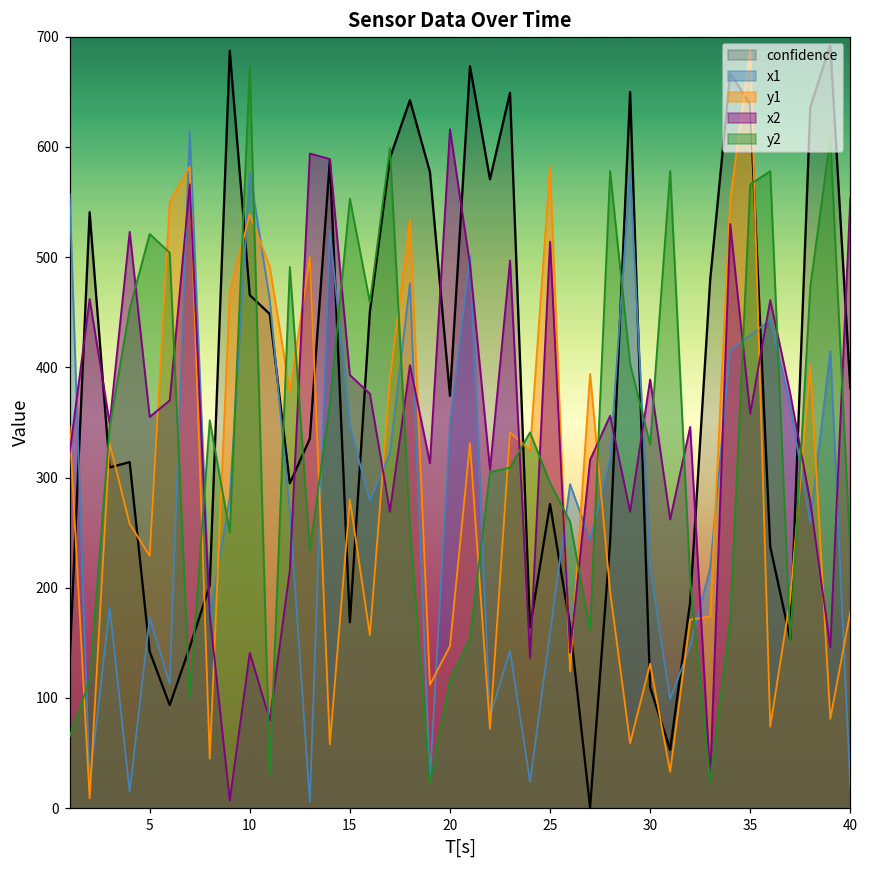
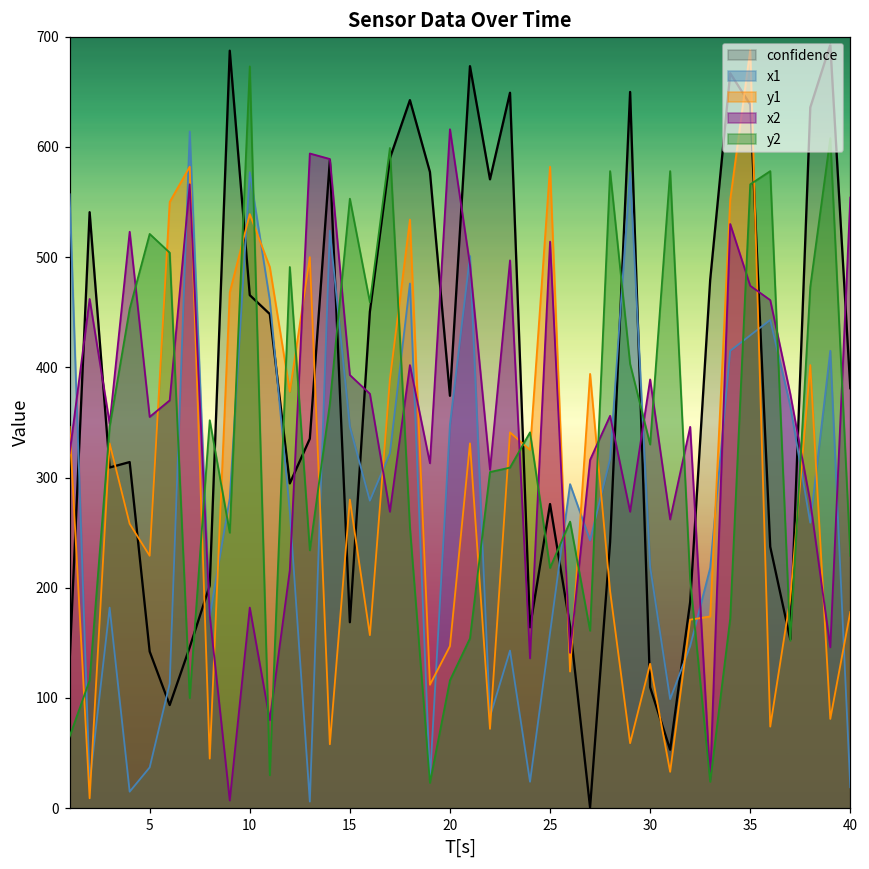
x1, 5: 173 -> 37
x2, 10: 141 -> 182
y2, 25: 295 -> 218
x2, 35: 358 -> 474
